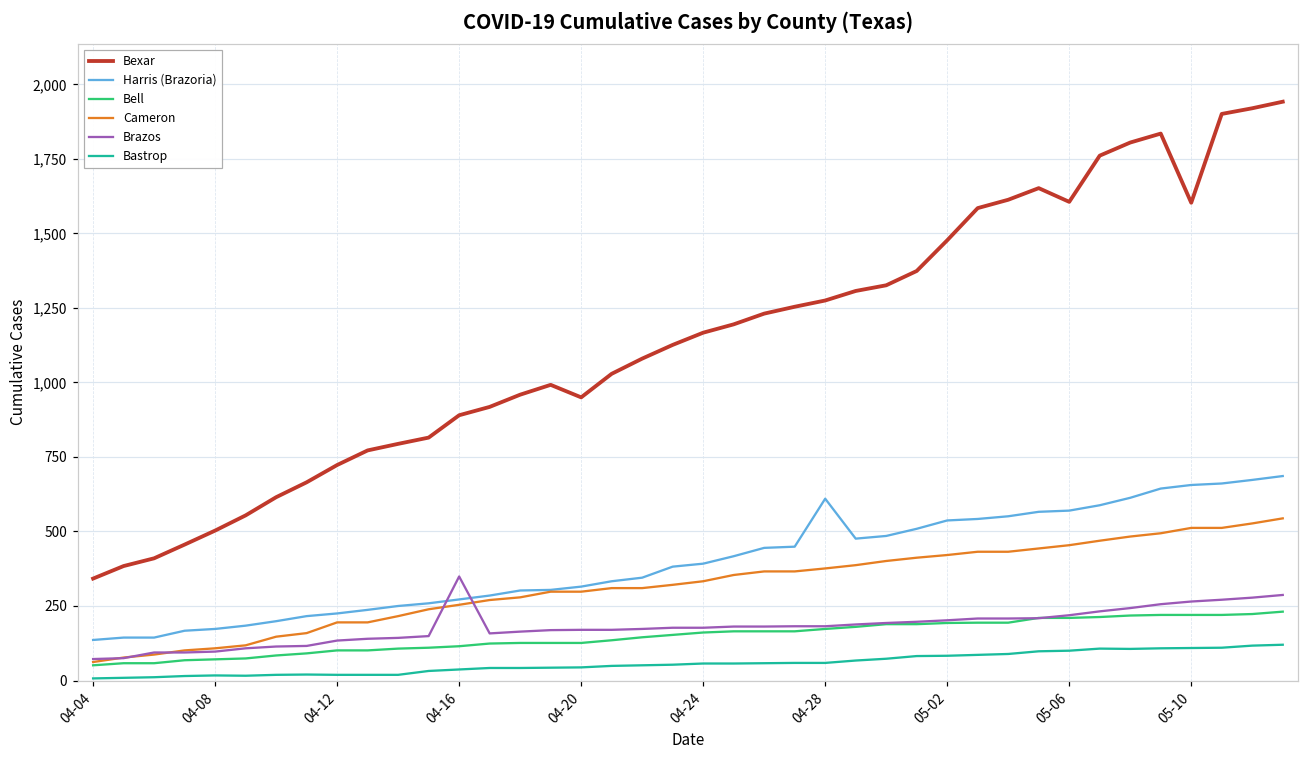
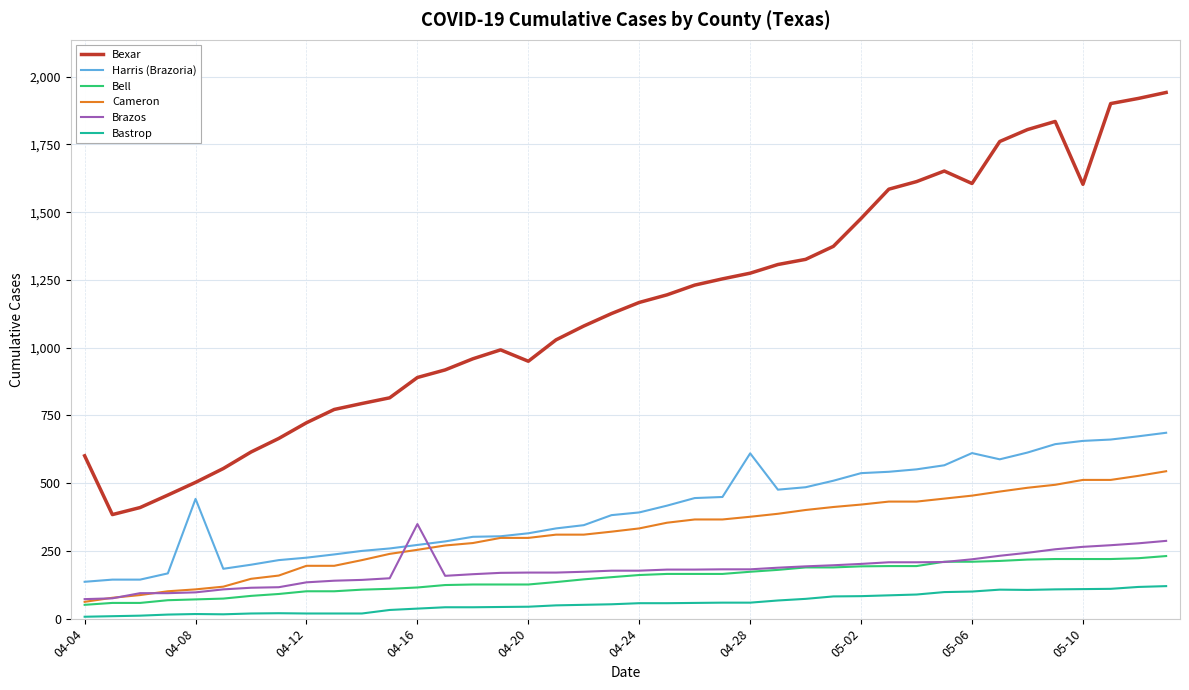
Bexar, 04-04: 340 -> 600
Harris (Brazoria), 04-08: 170 -> 440
Harris (Brazoria), 05-06: 570 -> 610
